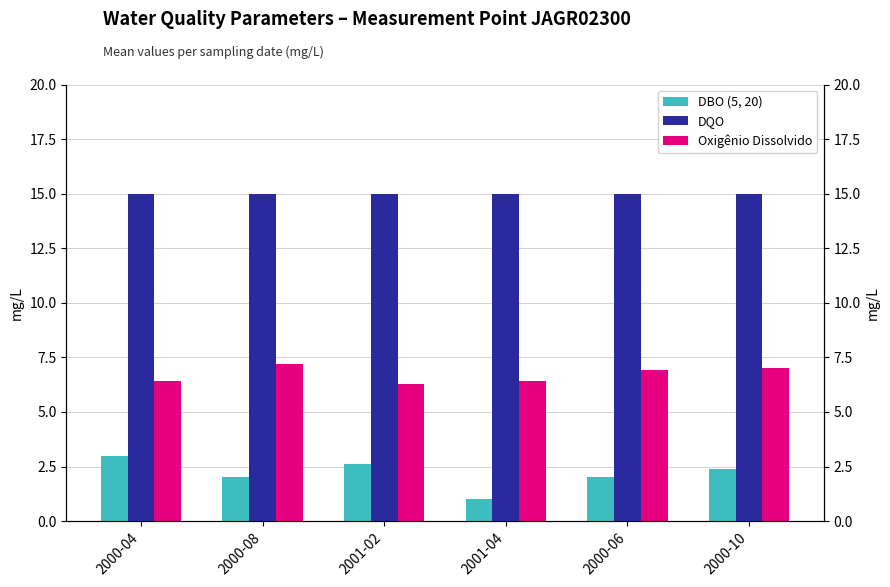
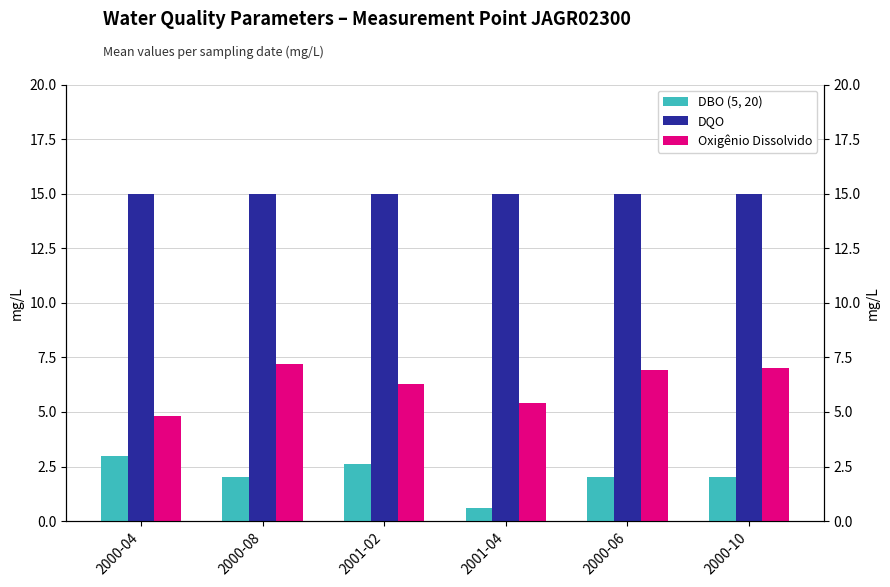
Oxigênio Dissolvido, 2000-04: 6.4 -> 4.8
DBO (5, 20), 2001-04: 1.0 -> 0.6
Oxigênio Dissolvido, 2001-04: 6.4 -> 5.4
DBO (5, 20), 2000-10: 2.4 -> 2.0
